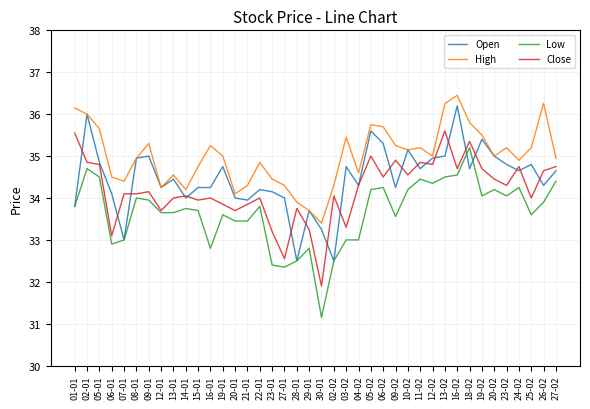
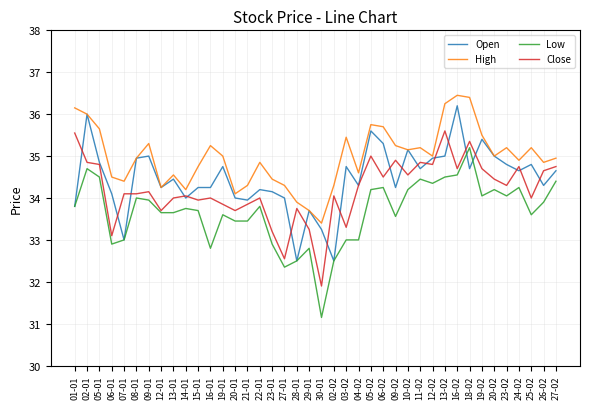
Low, 23-01: 32.4 -> 32.9
High, 18-02: 35.8 -> 36.4
High, 26-02: 36.3 -> 34.9
